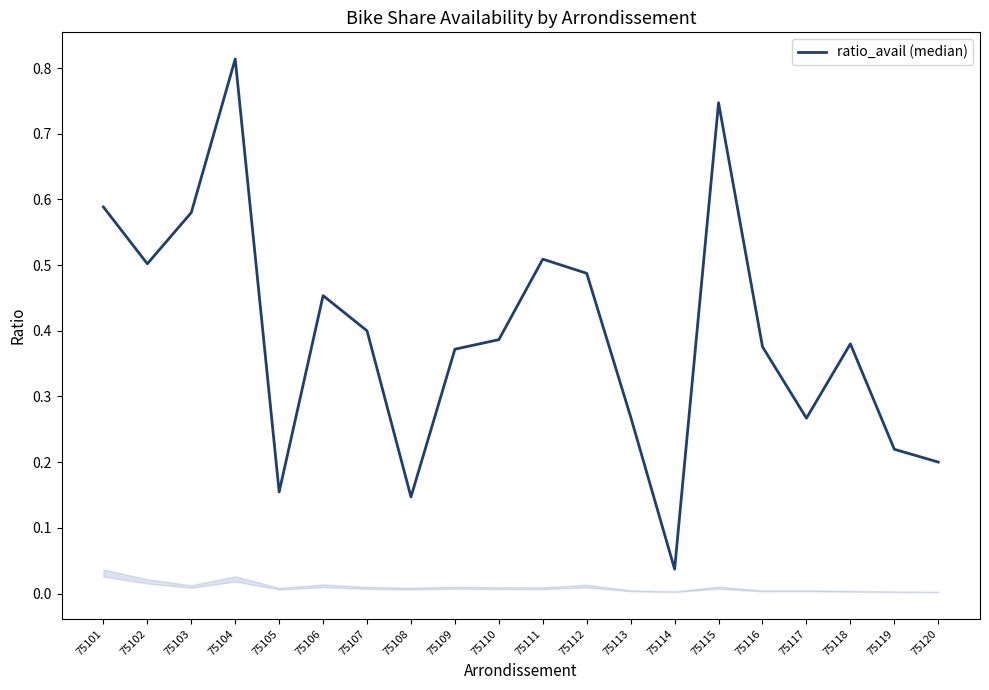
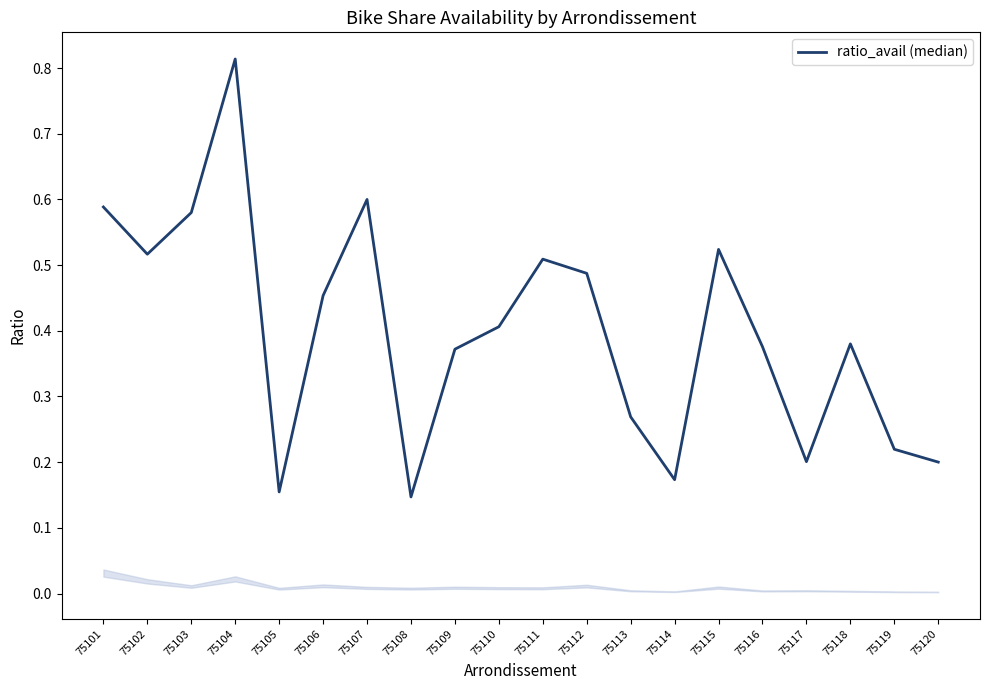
ratio_avail (median), 75102: 0.50 -> 0.52
ratio_avail (median), 75107: 0.4 -> 0.6
ratio_avail (median), 75110: 0.39 -> 0.41
ratio_avail (median), 75114: 0.04 -> 0.17
ratio_avail (median), 75115: 0.75 -> 0.52
ratio_avail (median), 75117: 0.27 -> 0.20
